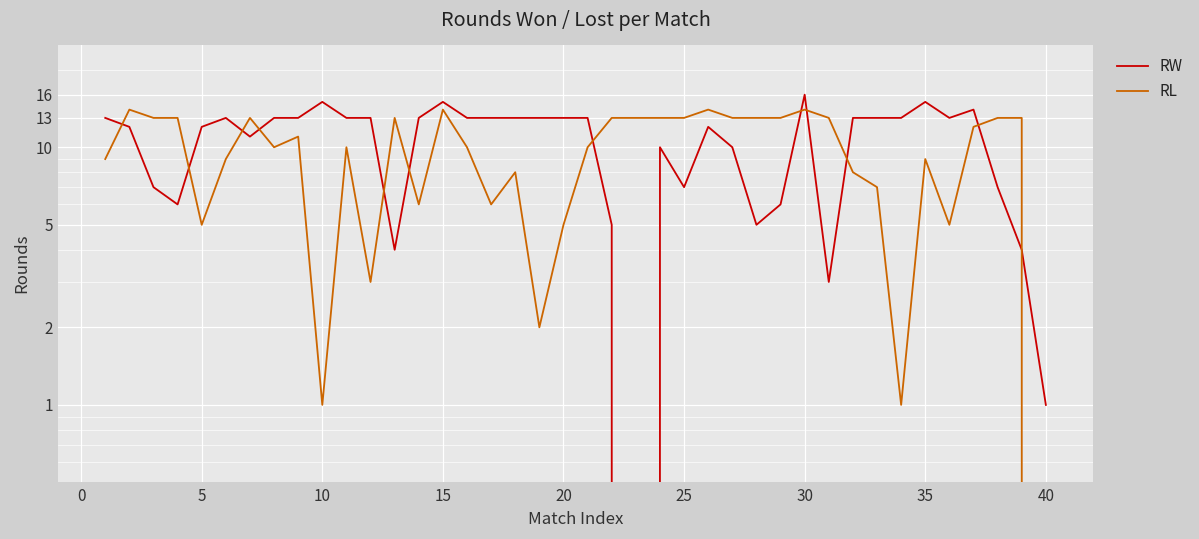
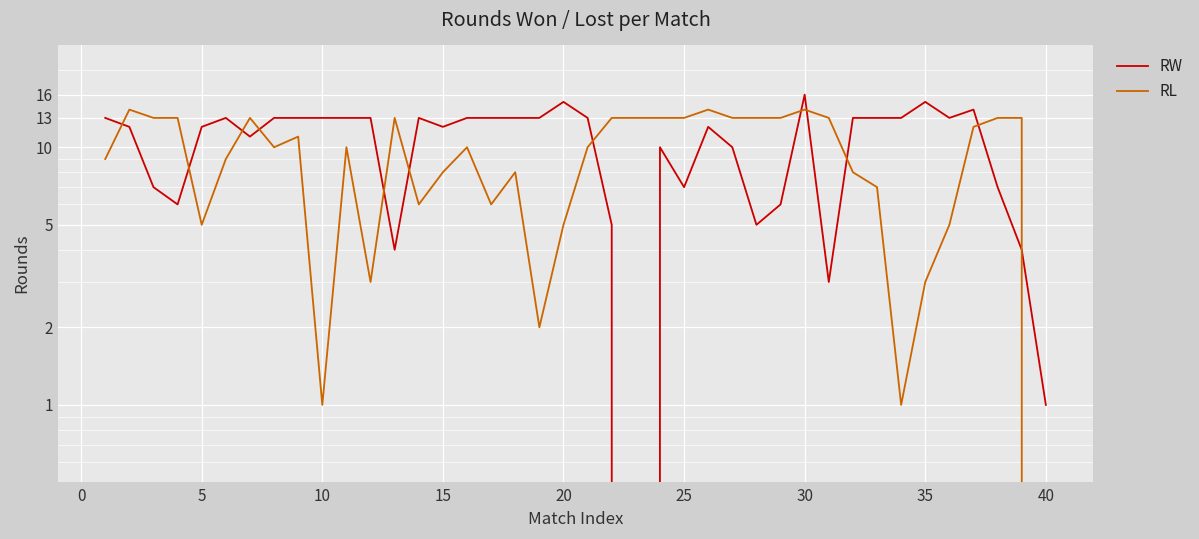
RW, 10: 15 -> 13
RW, 15: 15 -> 12
RL, 15: 14 -> 8
RW, 20: 13 -> 15
RL, 35: 9 -> 3
